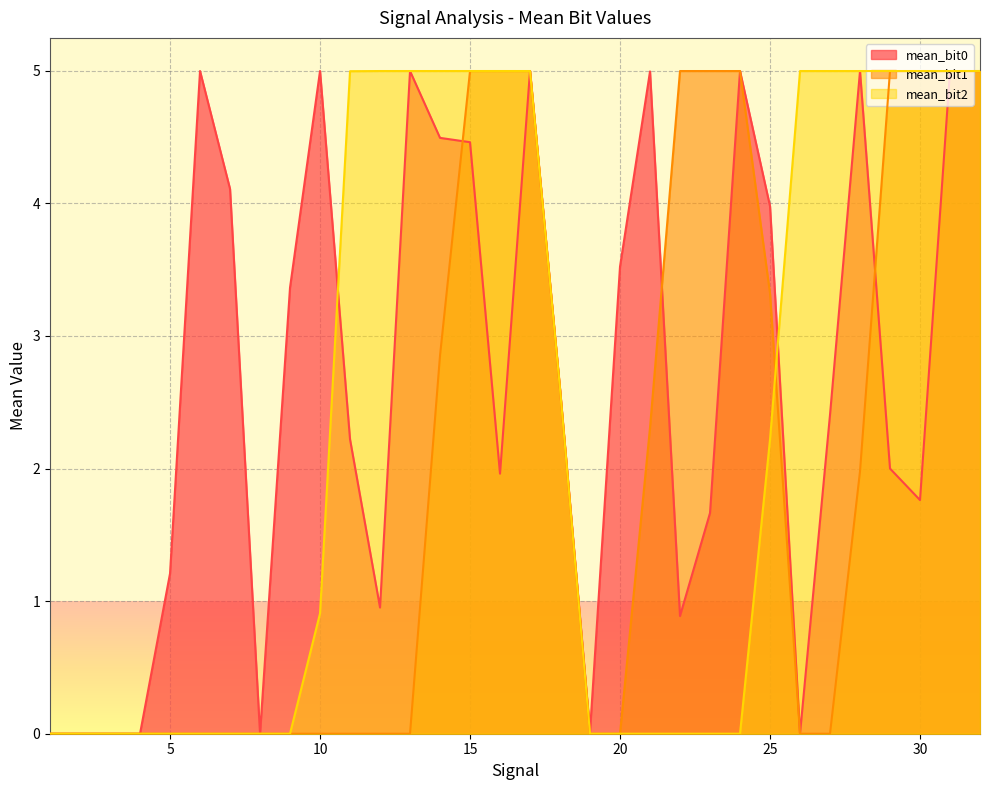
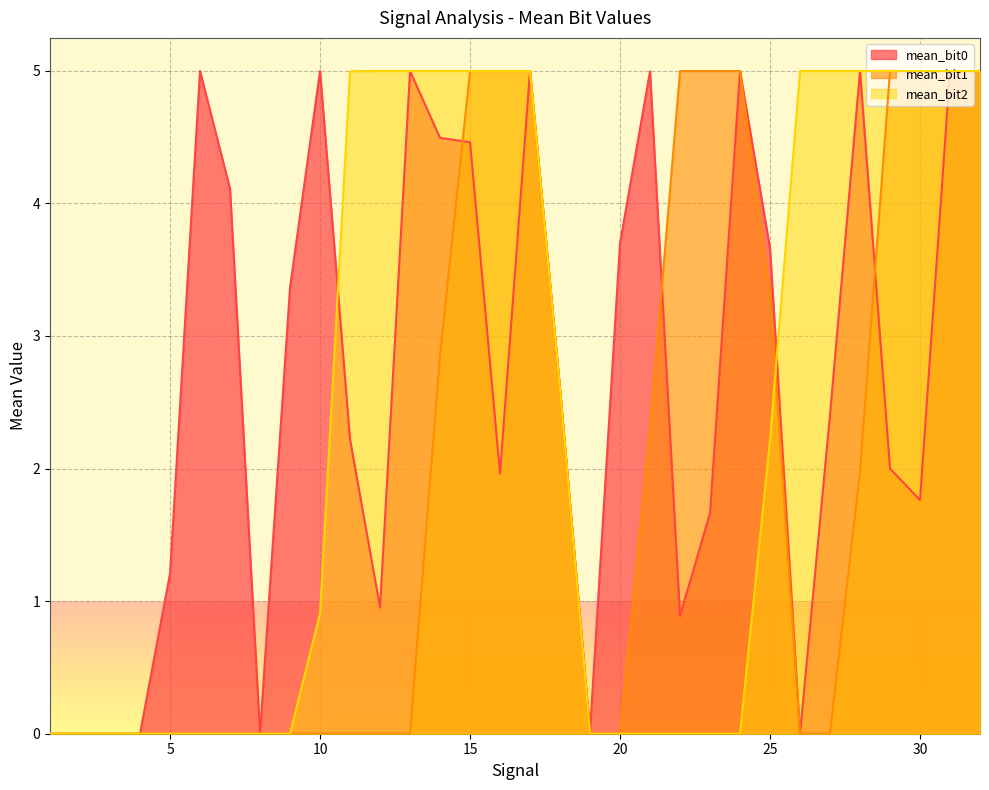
mean_bit0, 20: 3.52 -> 3.70
mean_bit0, 25: 3.98 -> 3.66
